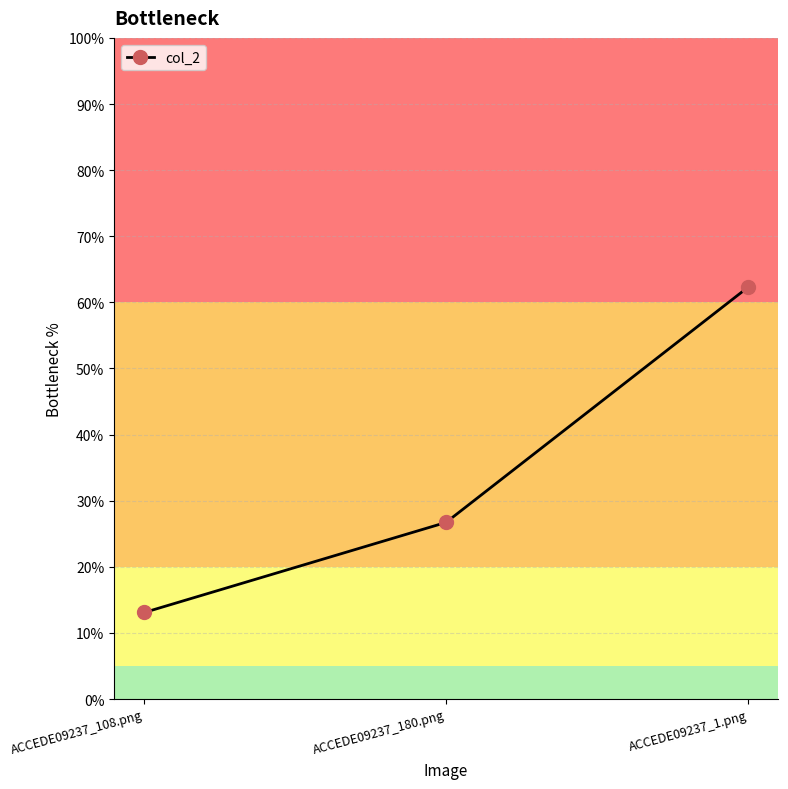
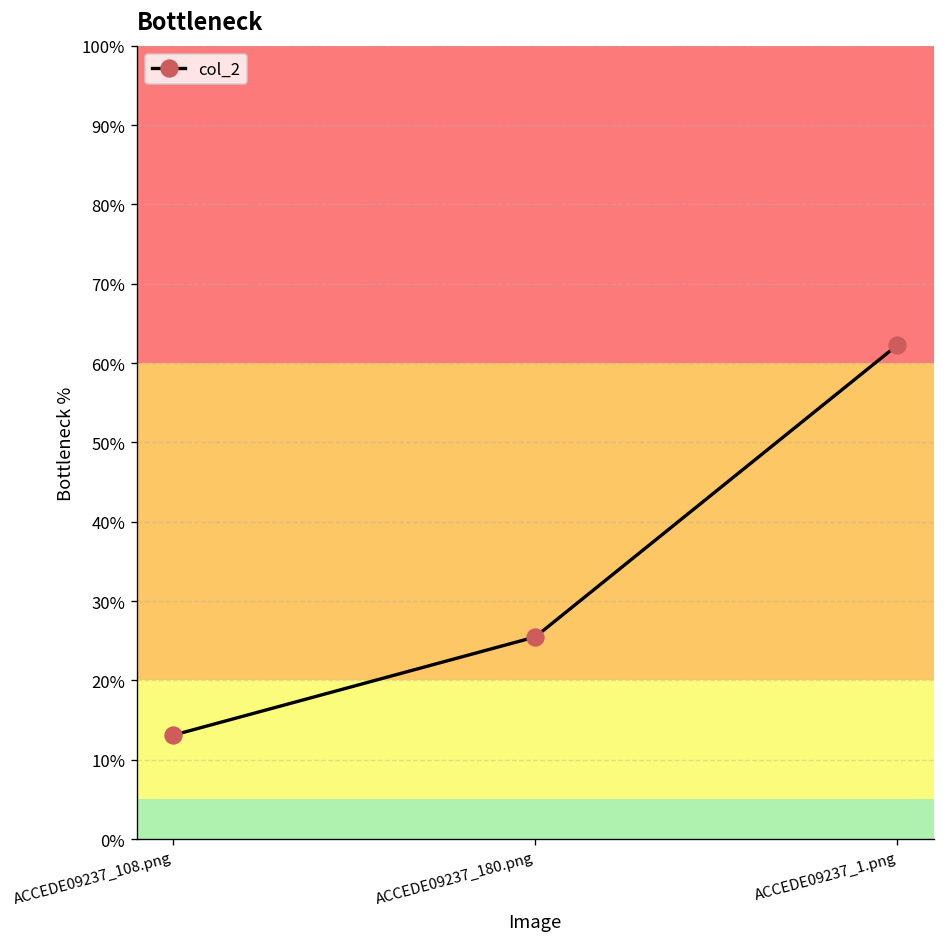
ACCEDE09237_180.png: 27% -> 25%
